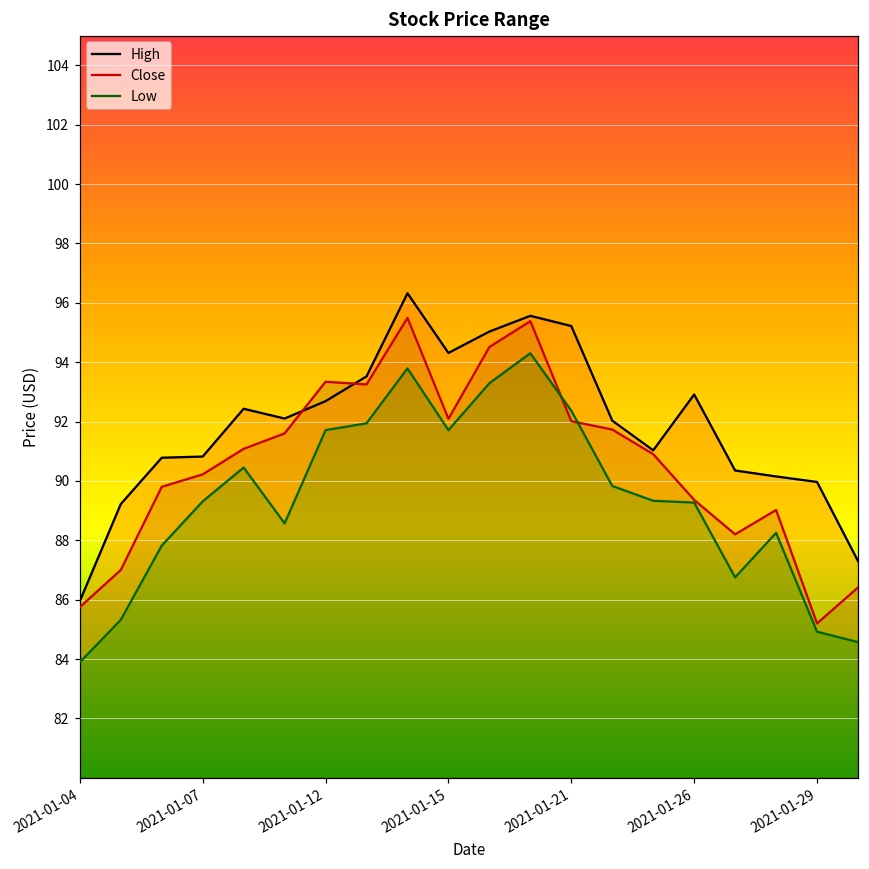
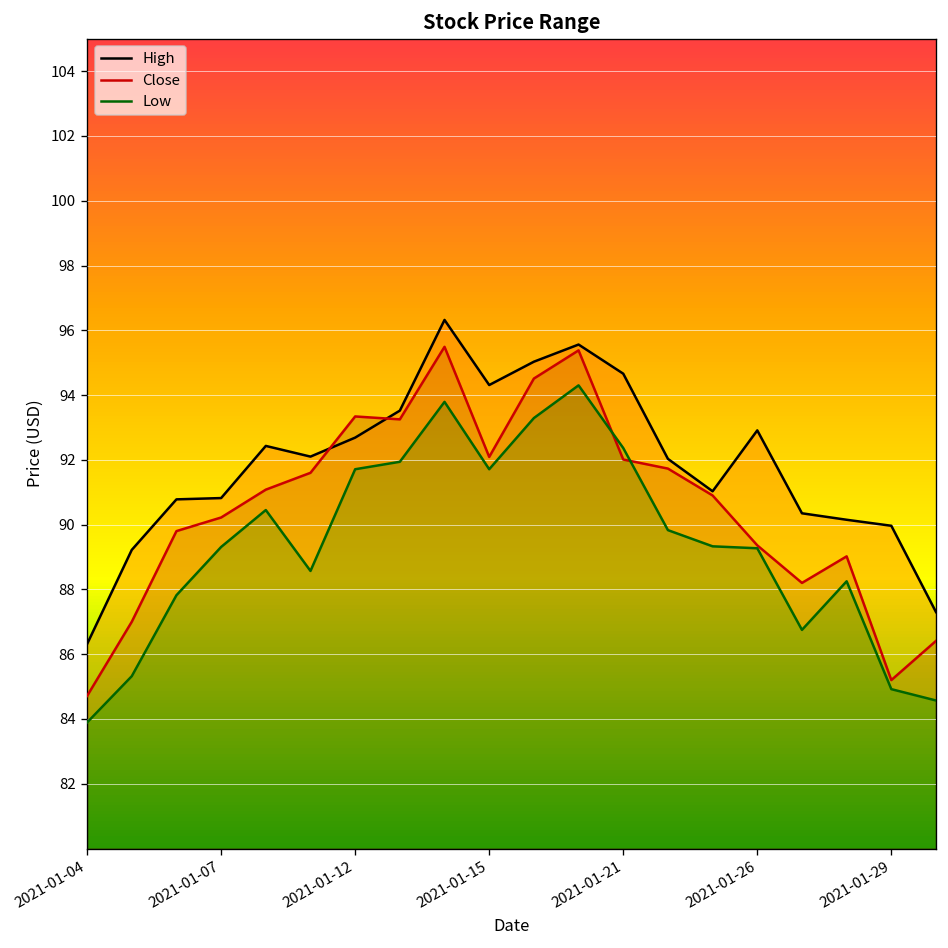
High, 2021-01-04: 85.9 -> 86.3
Close, 2021-01-04: 85.7 -> 84.7
High, 2021-01-21: 95.2 -> 94.7
